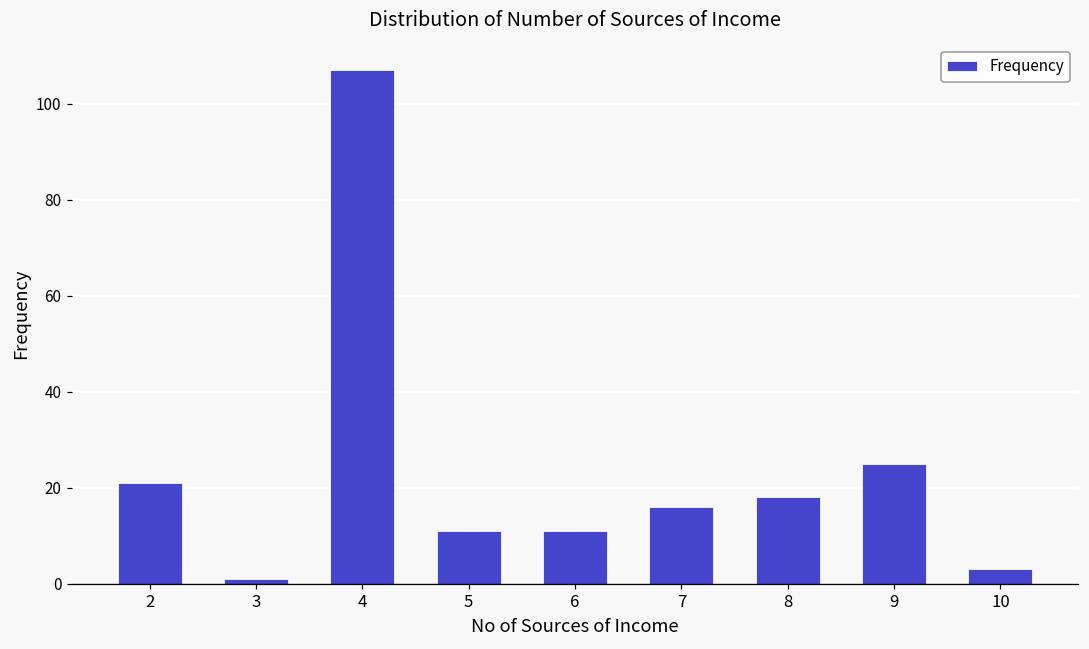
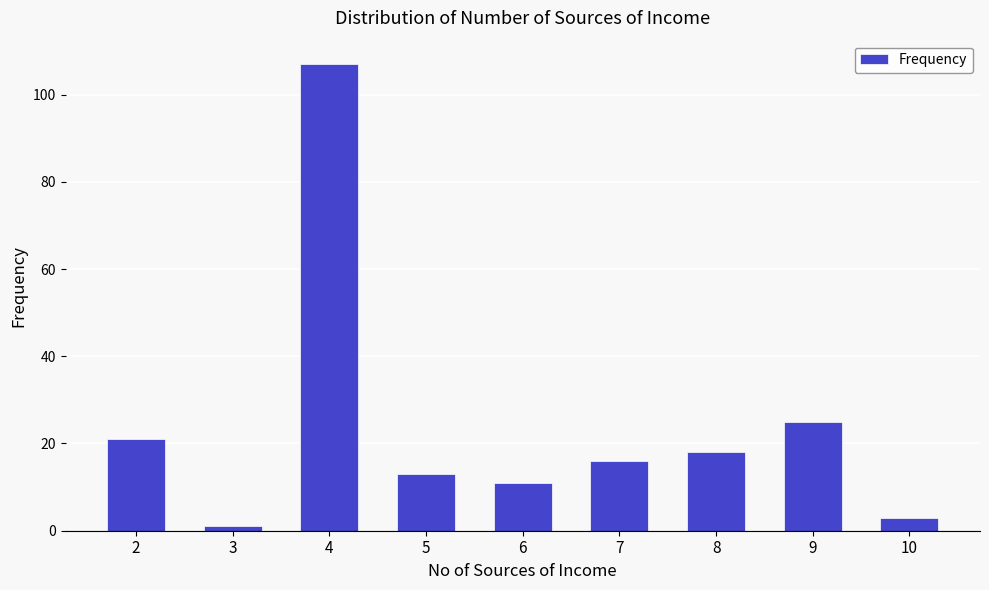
5: 11 -> 13
